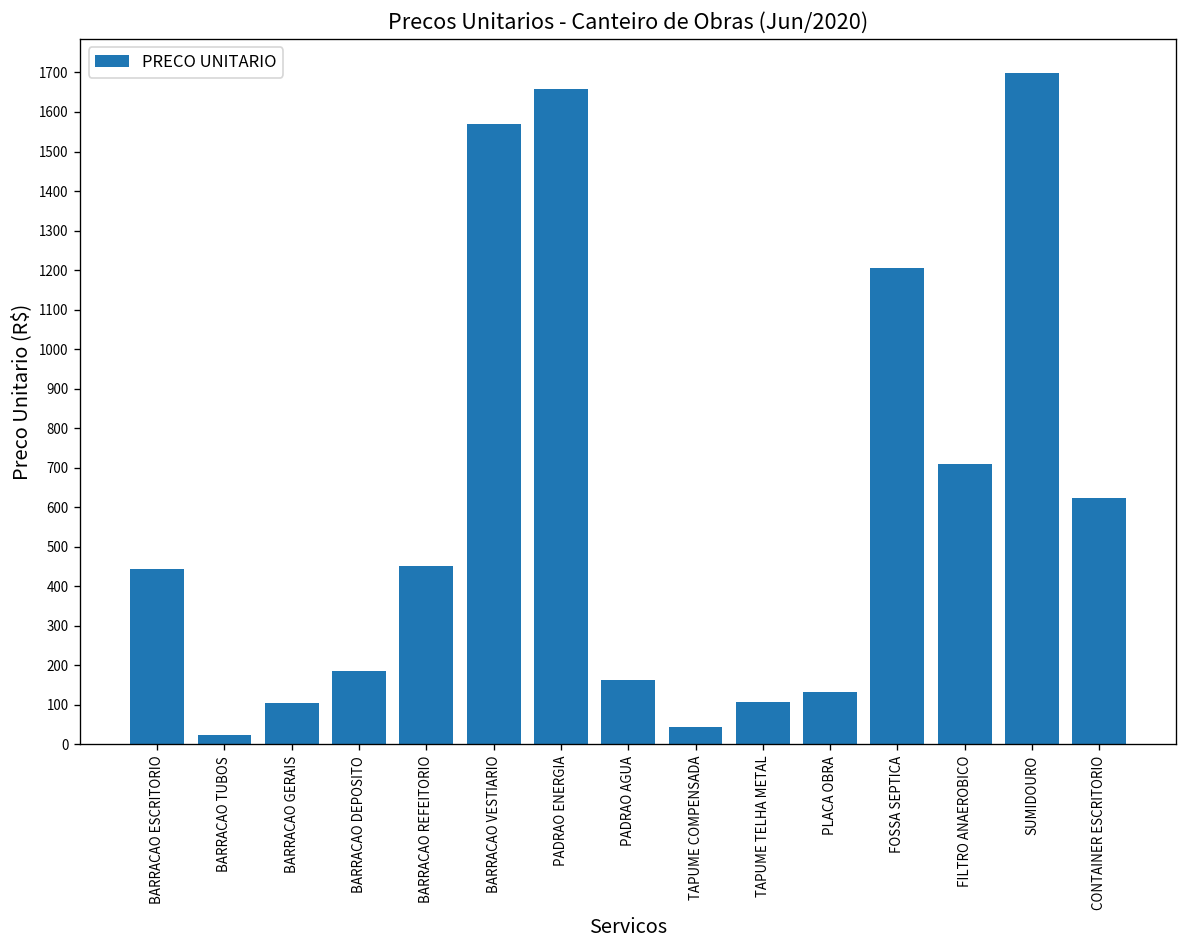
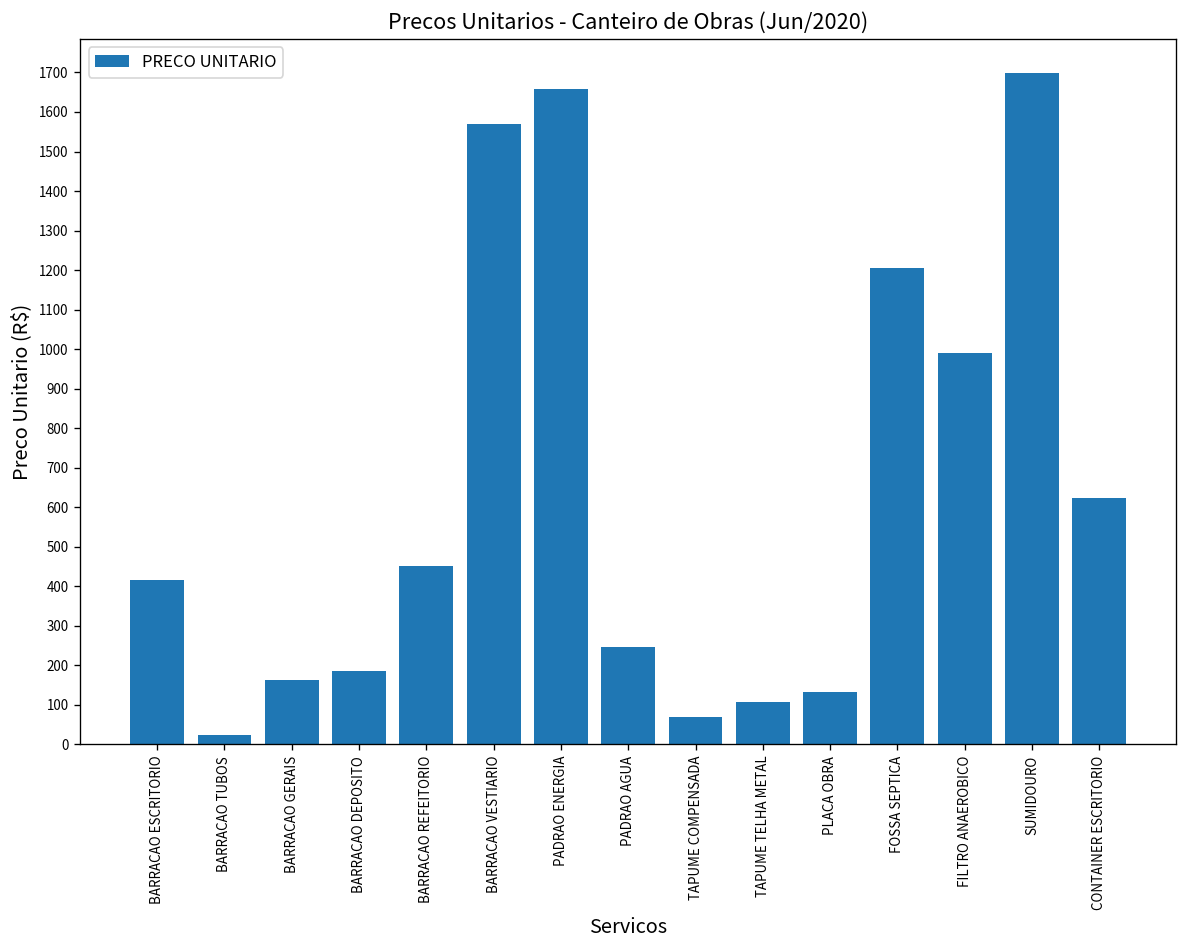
BARRACAO ESCRITORIO: 440 -> 410
BARRACAO GERAIS: 100 -> 160
PADRAO AGUA: 160 -> 250
TAPUME COMPENSADA: 40 -> 70
FILTRO ANAEROBICO: 710 -> 990
